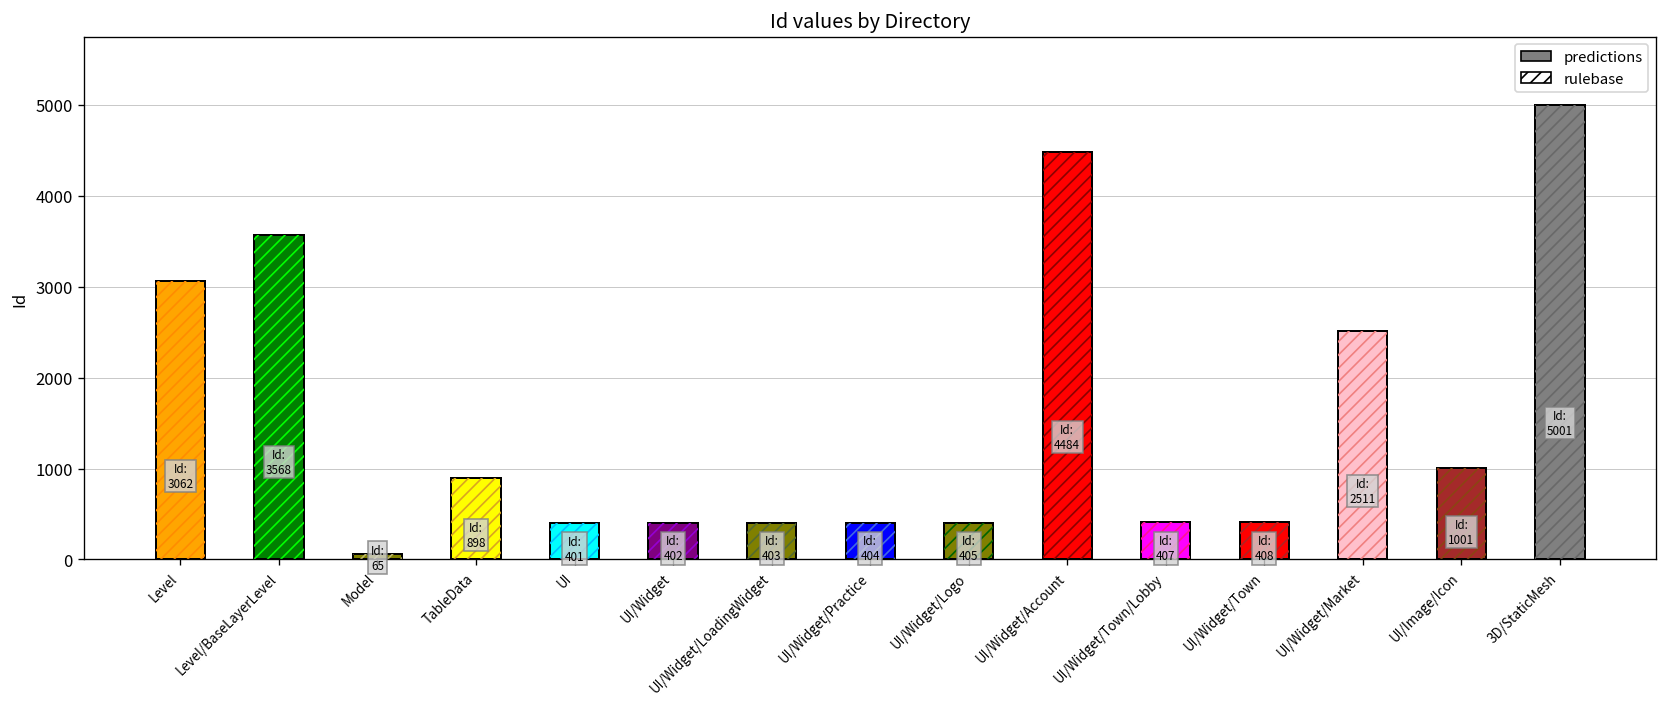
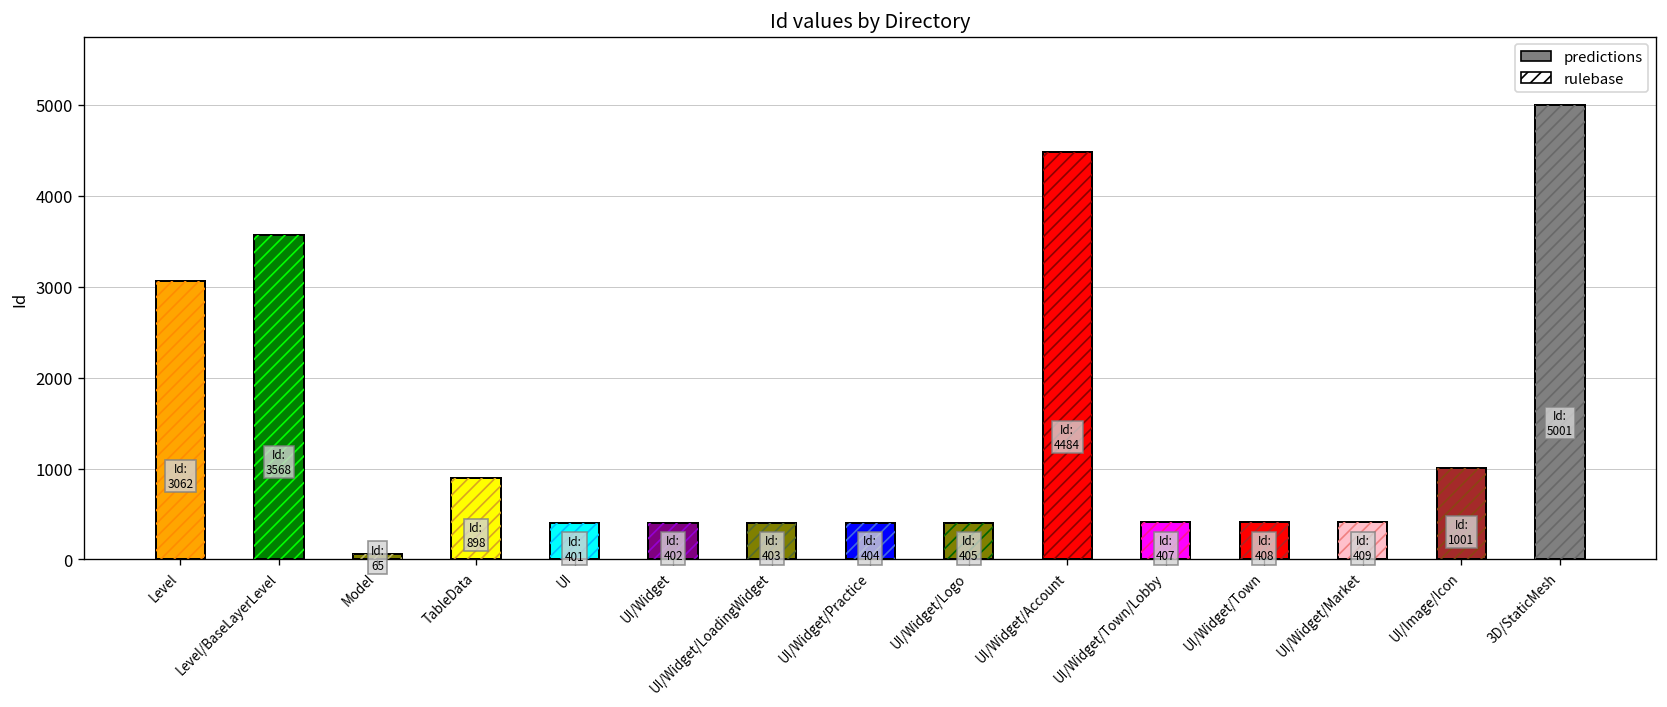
UI/Widget/Market: 2511 -> 409
